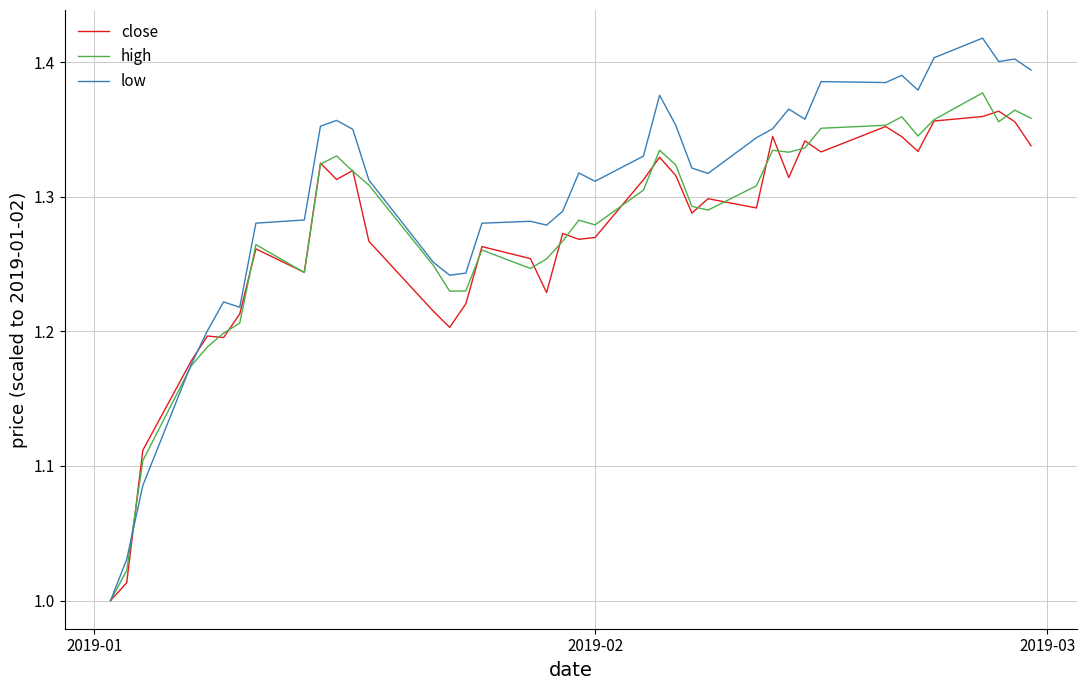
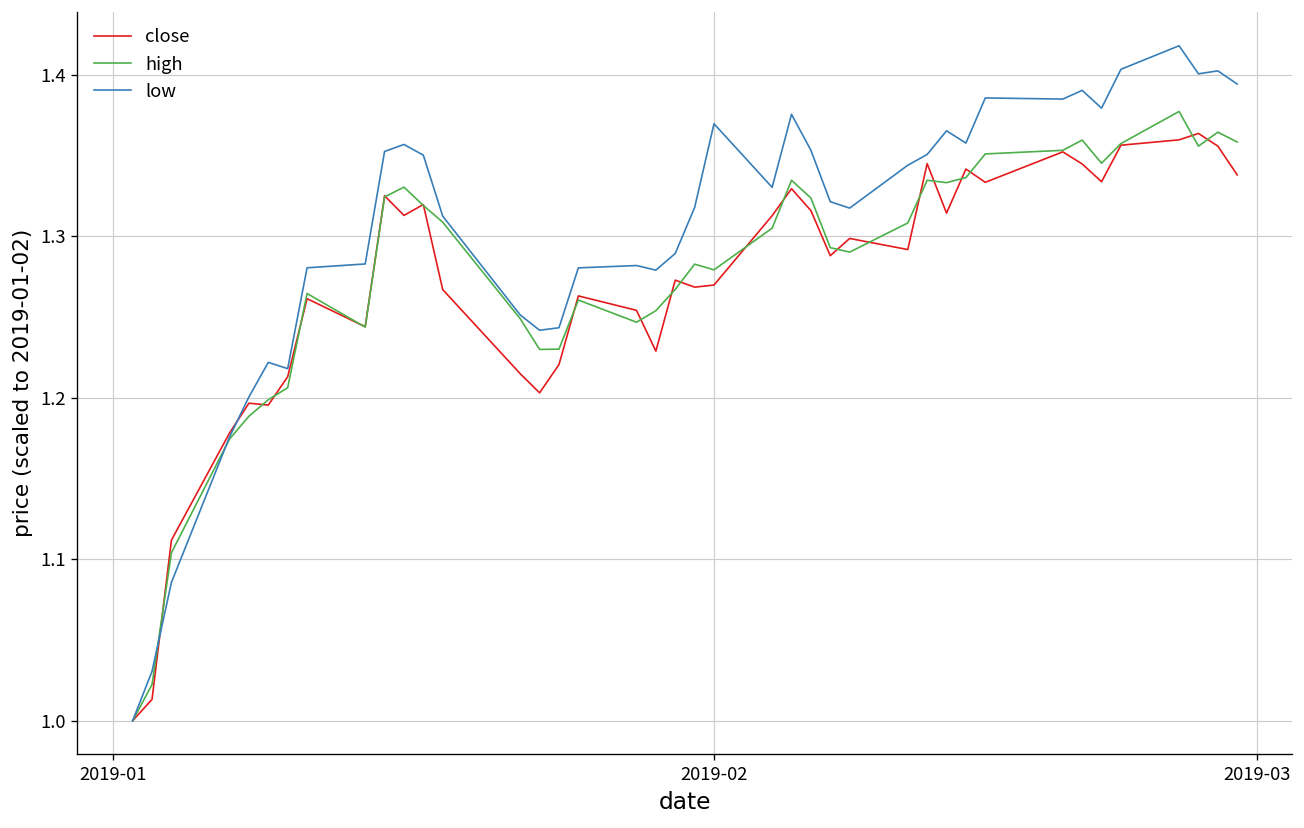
low, 2019-02: 1.311 -> 1.370
